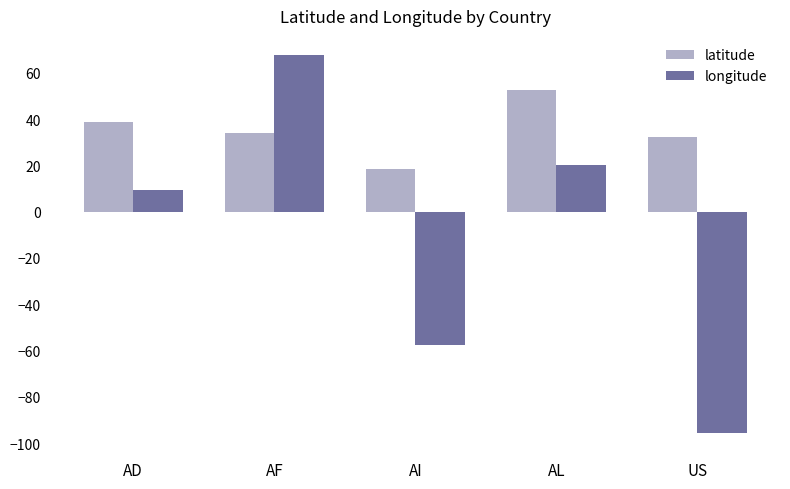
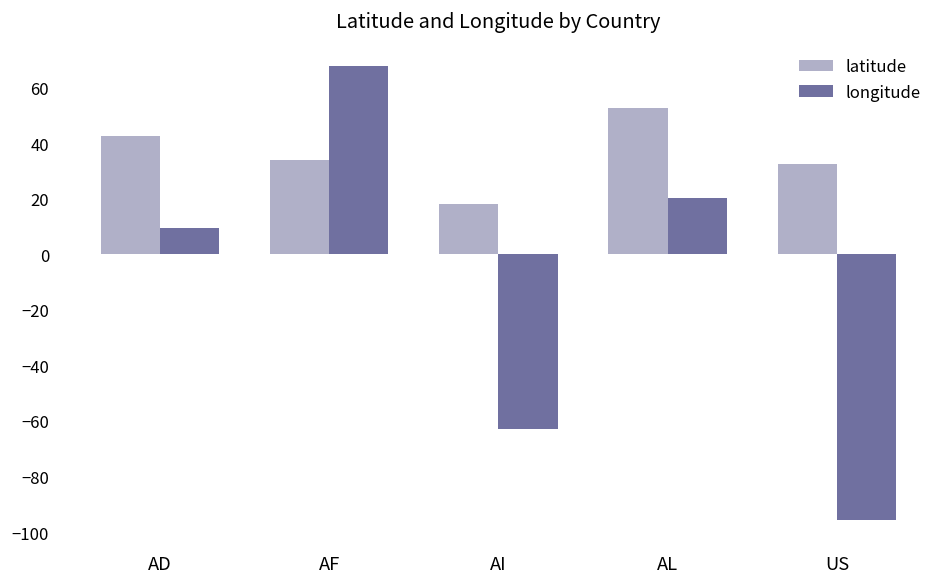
latitude, AD: 39 -> 43
longitude, AI: -58 -> -63
